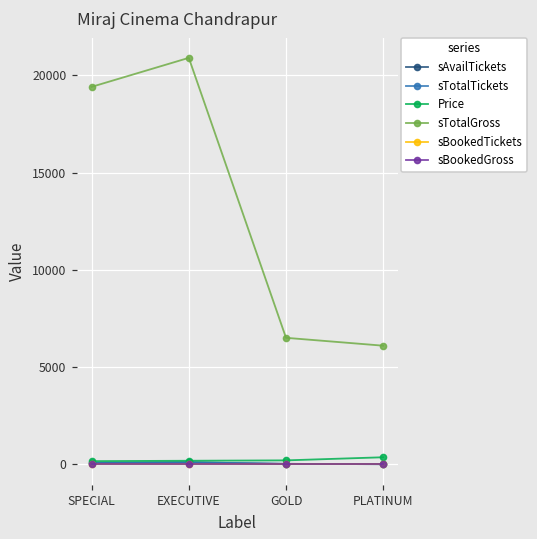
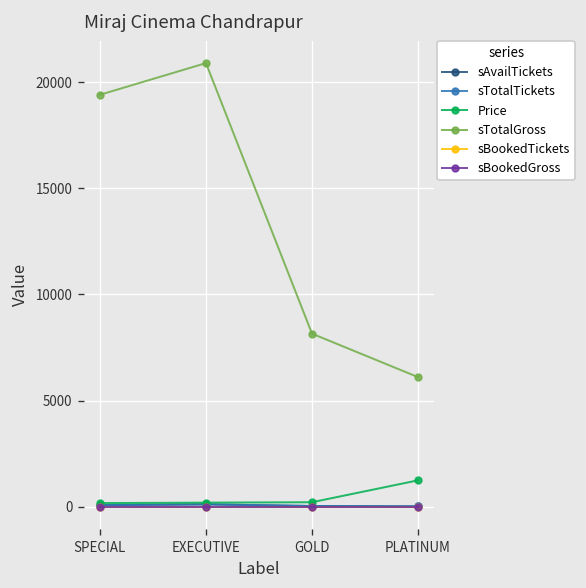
sTotalGross, GOLD: 6500 -> 8200
Price, PLATINUM: 400 -> 1200
